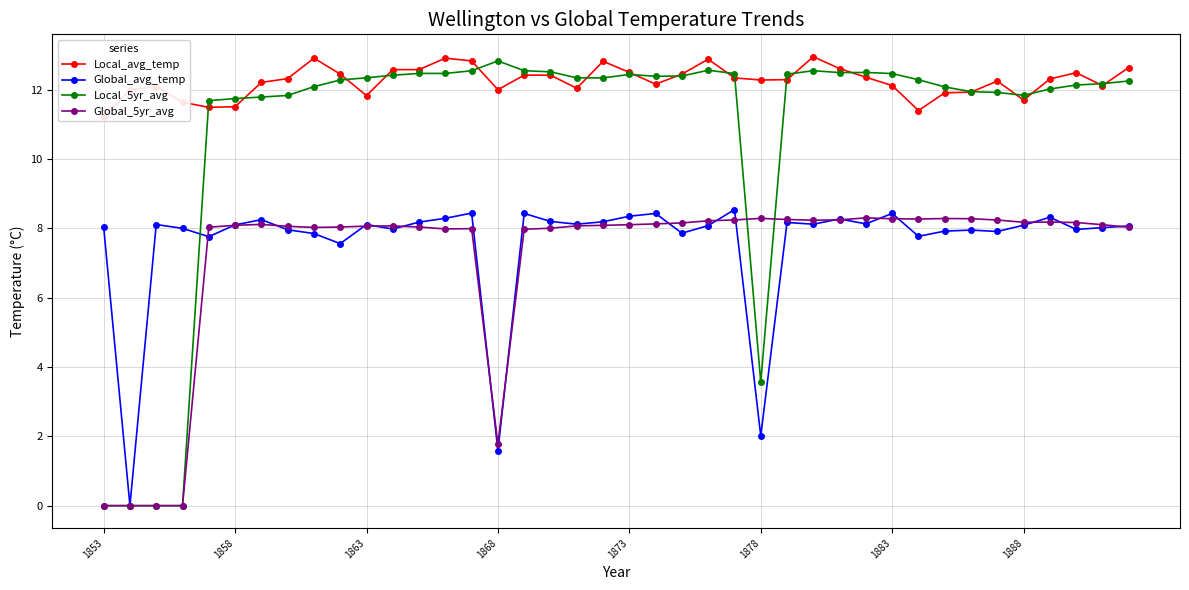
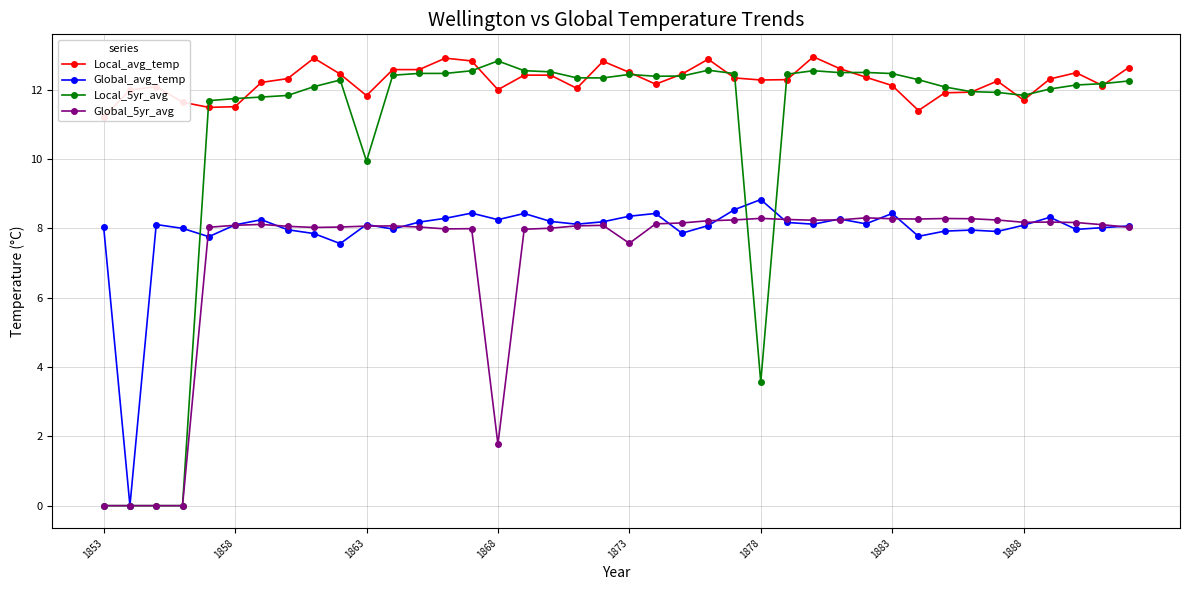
Local_5yr_avg, 1863: 12.3 -> 9.9
Global_avg_temp, 1868: 1.6 -> 8.3
Global_5yr_avg, 1873: 8.1 -> 7.6
Global_avg_temp, 1878: 2.0 -> 8.8
